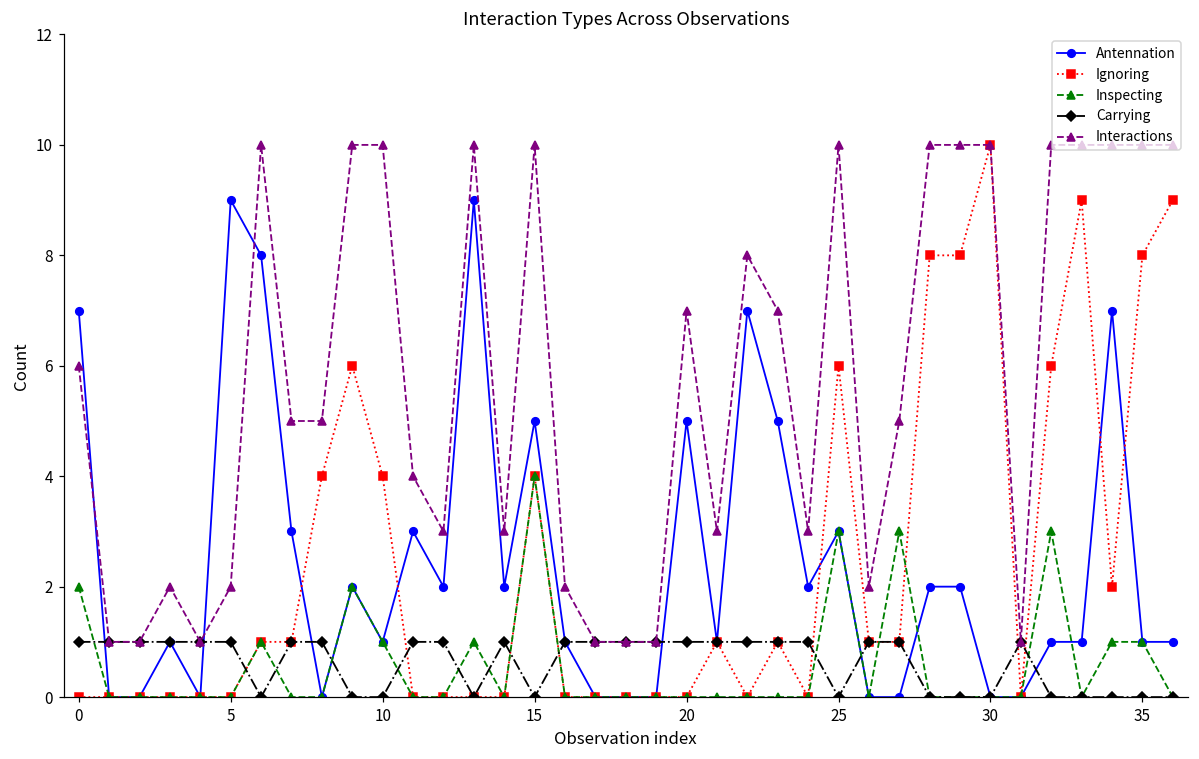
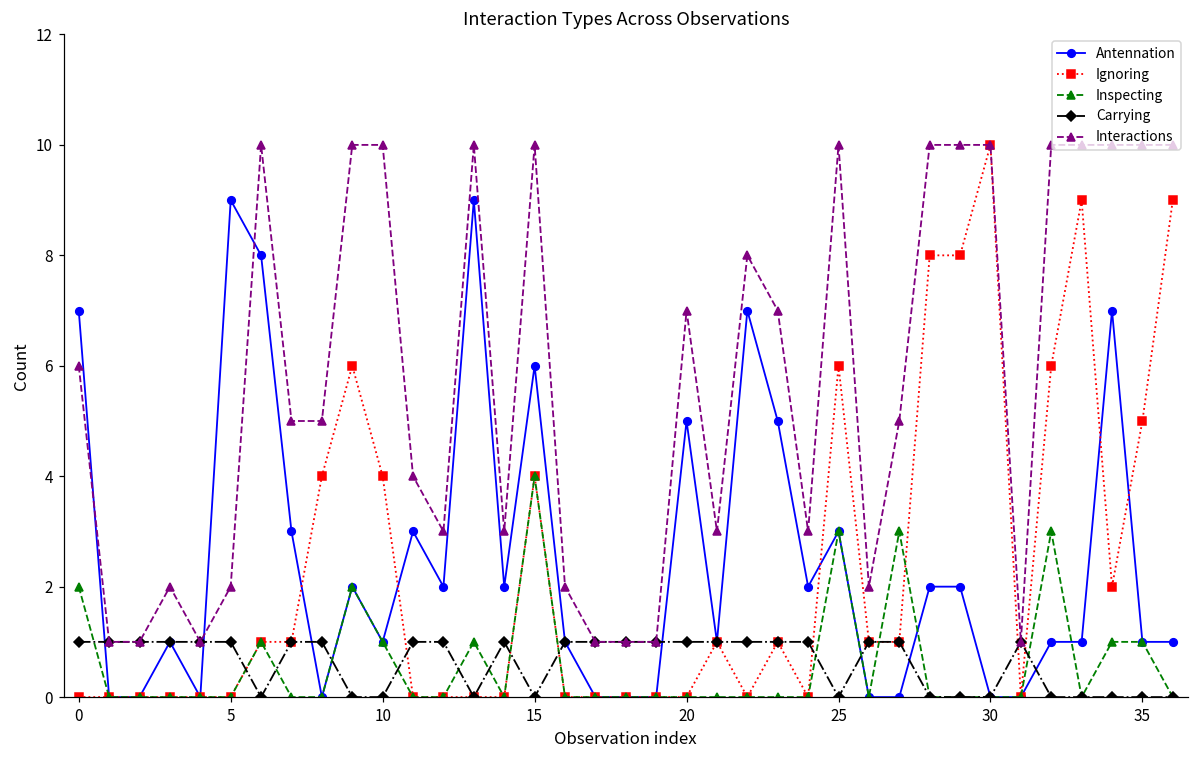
Antennation, 15: 5 -> 6
Ignoring, 35: 8 -> 5
